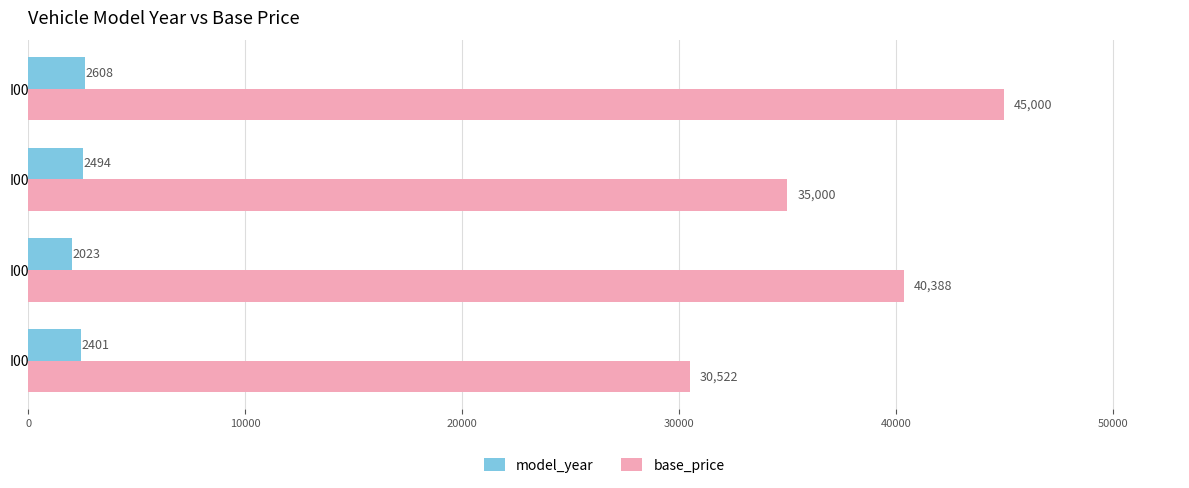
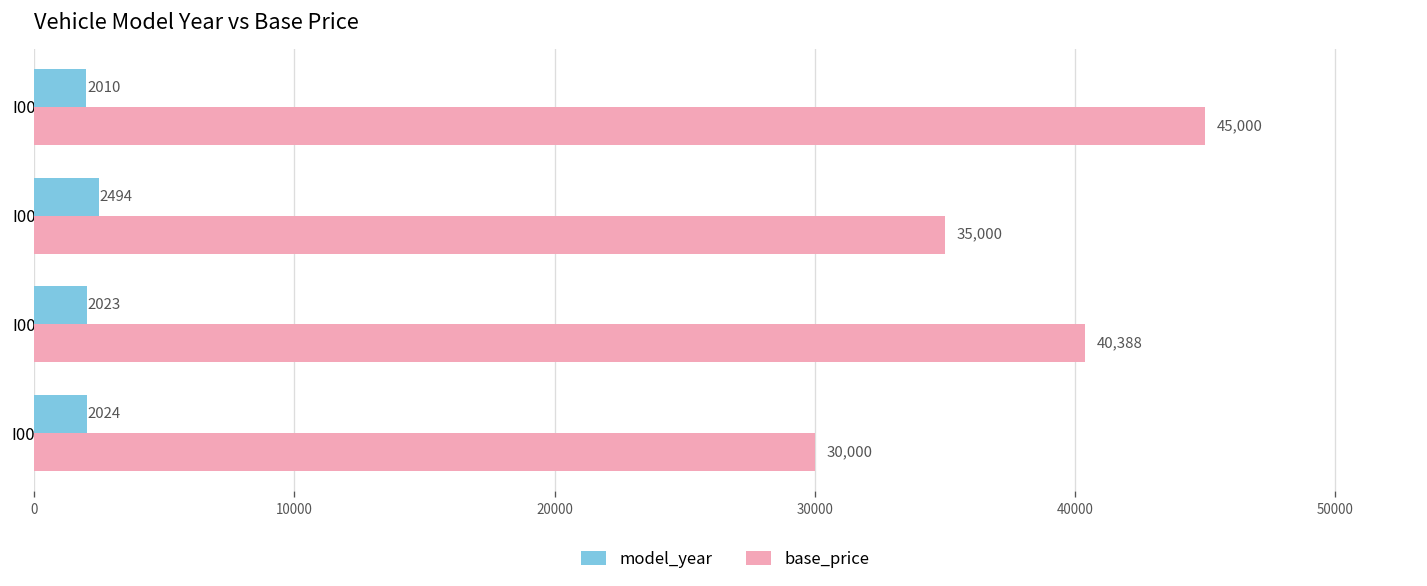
model_year, I004: 2608 -> 2010
model_year, I001: 2401 -> 2024
base_price, I001: 30,522 -> 30,000
